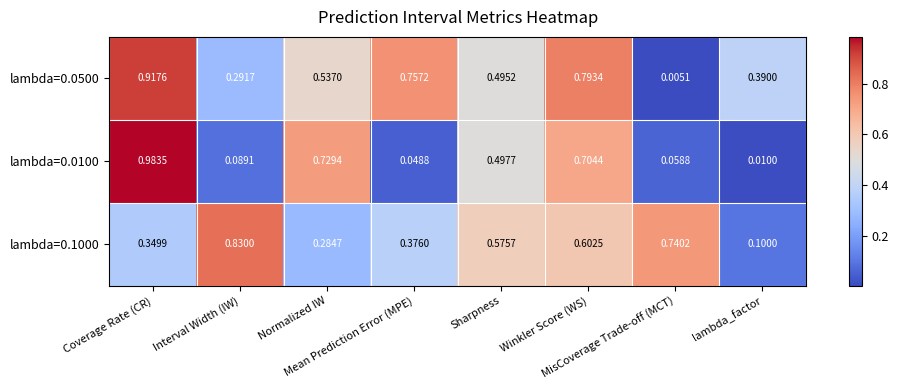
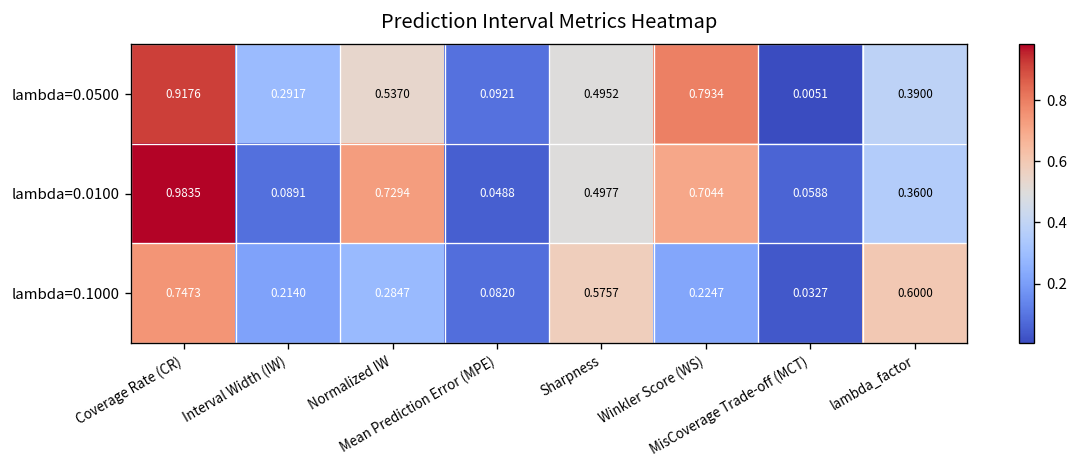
lambda=0.0500, Mean Prediction Error (MPE): 0.7572 -> 0.0921
lambda=0.0100, lambda_factor: 0.0100 -> 0.3600
lambda=0.1000, Coverage Rate (CR): 0.3499 -> 0.7473
lambda=0.1000, Interval Width (IW): 0.8300 -> 0.2140
lambda=0.1000, Mean Prediction Error (MPE): 0.3760 -> 0.0820
lambda=0.1000, Winkler Score (WS): 0.6025 -> 0.2247
lambda=0.1000, MisCoverage Trade-off (MCT): 0.7402 -> 0.0327
lambda=0.1000, lambda_factor: 0.1000 -> 0.6000
